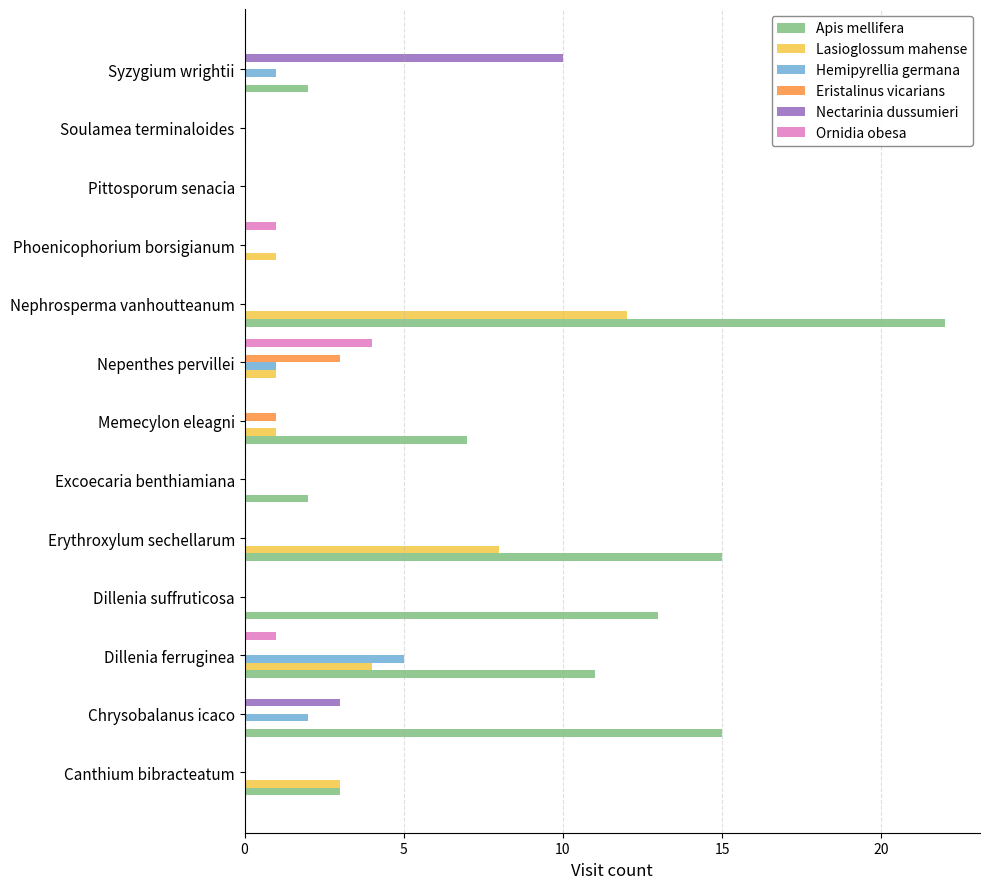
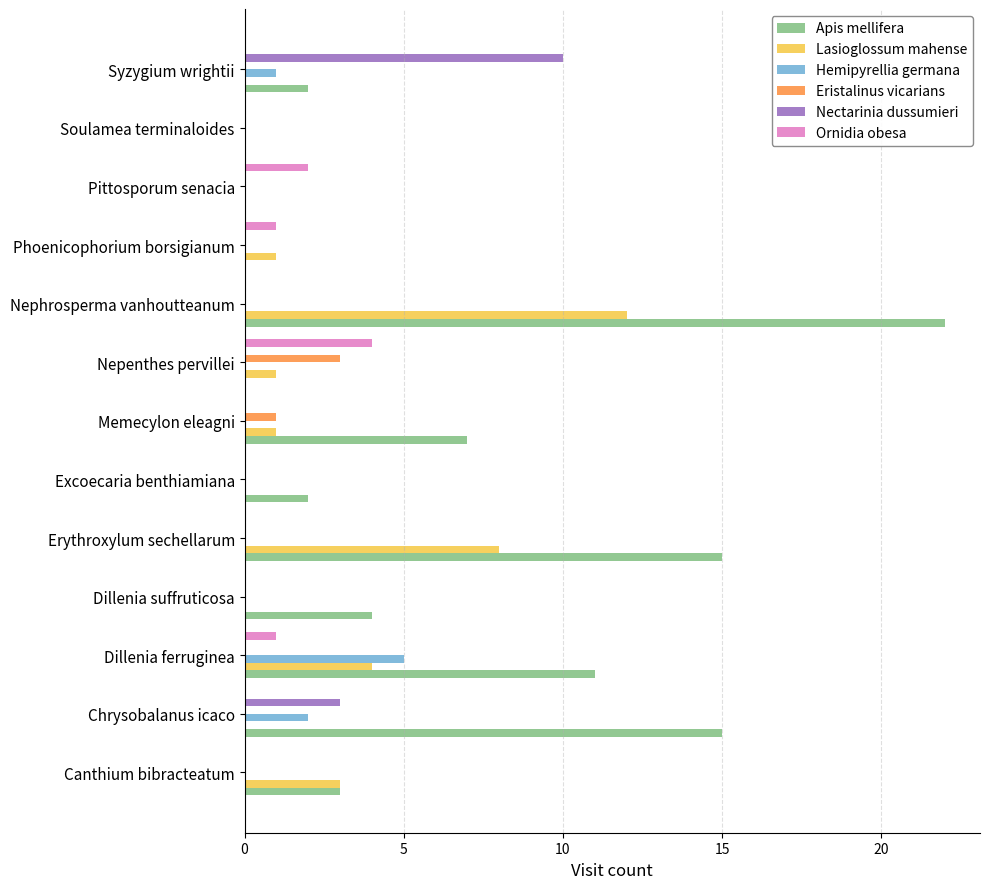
Ornidia obesa, Pittosporum senacia: 0 -> 2
Hemipyrellia germana, Nepenthes pervillei: 1 -> 0
Apis mellifera, Dillenia suffruticosa: 13 -> 4
